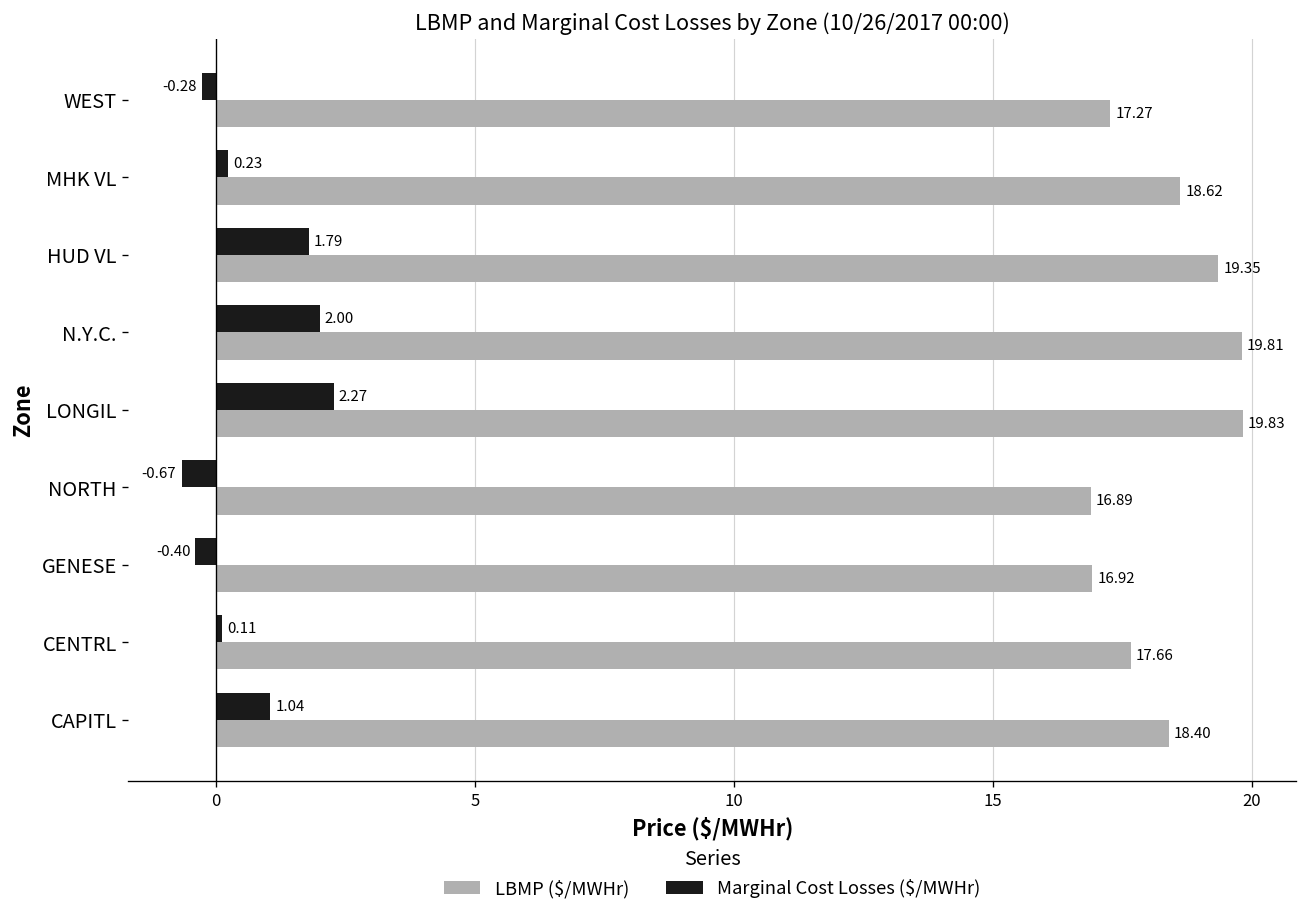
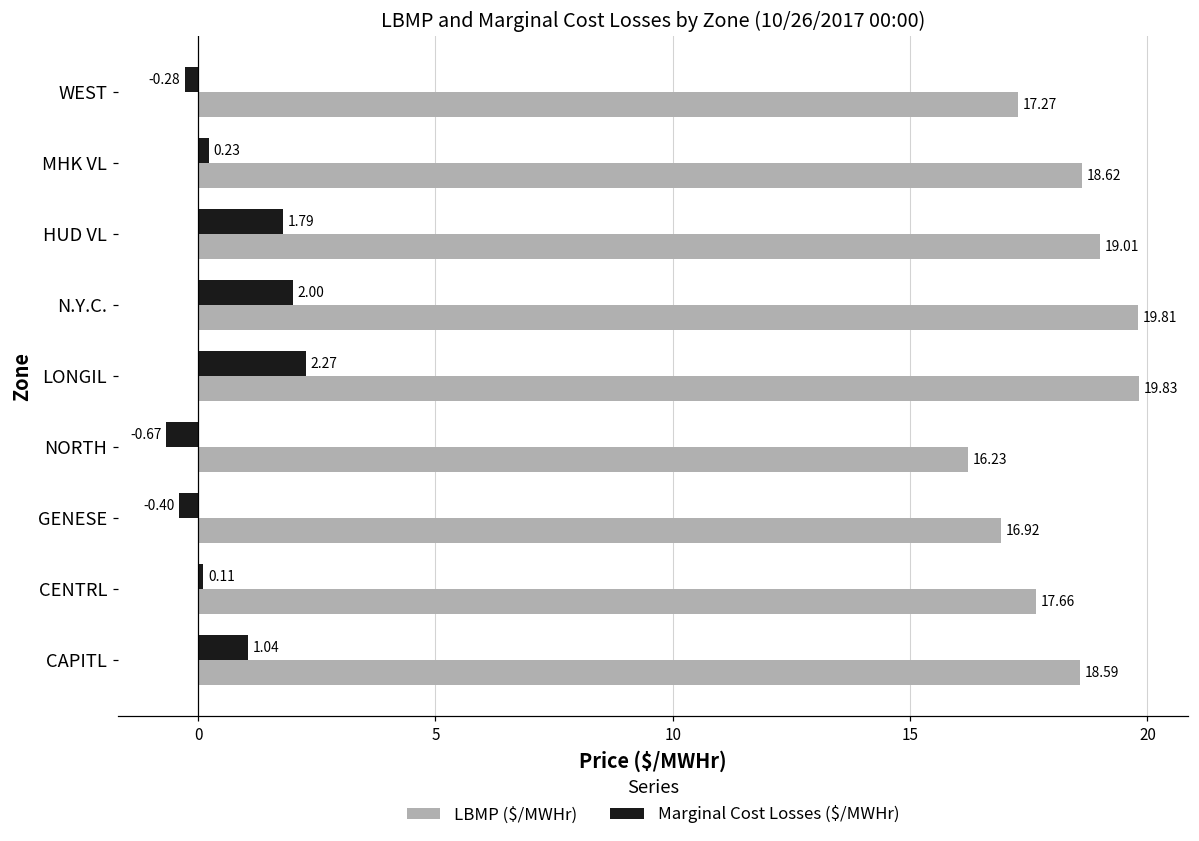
LBMP ($/MWHr), HUD VL: 19.35 -> 19.01
LBMP ($/MWHr), NORTH: 16.89 -> 16.23
LBMP ($/MWHr), CAPITL: 18.40 -> 18.59
